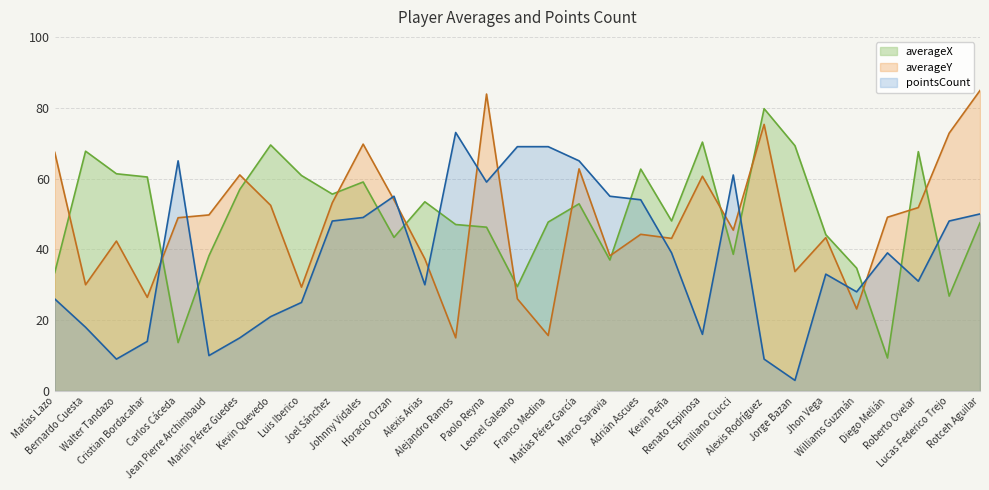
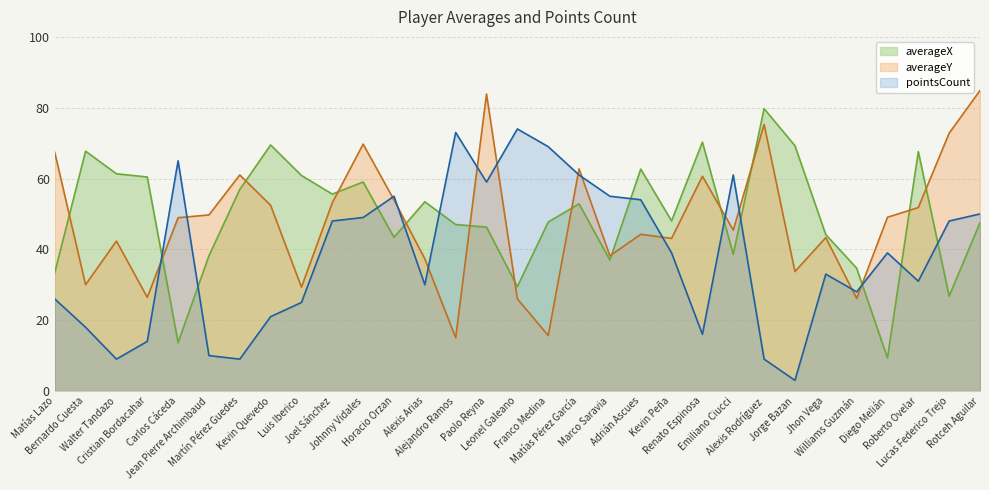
pointsCount, Martín Pérez Guedes: 15 -> 9
pointsCount, Leonel Galeano: 69 -> 74
pointsCount, Matías Pérez García: 65 -> 61
averageY, Williams Guzmán: 23 -> 26
